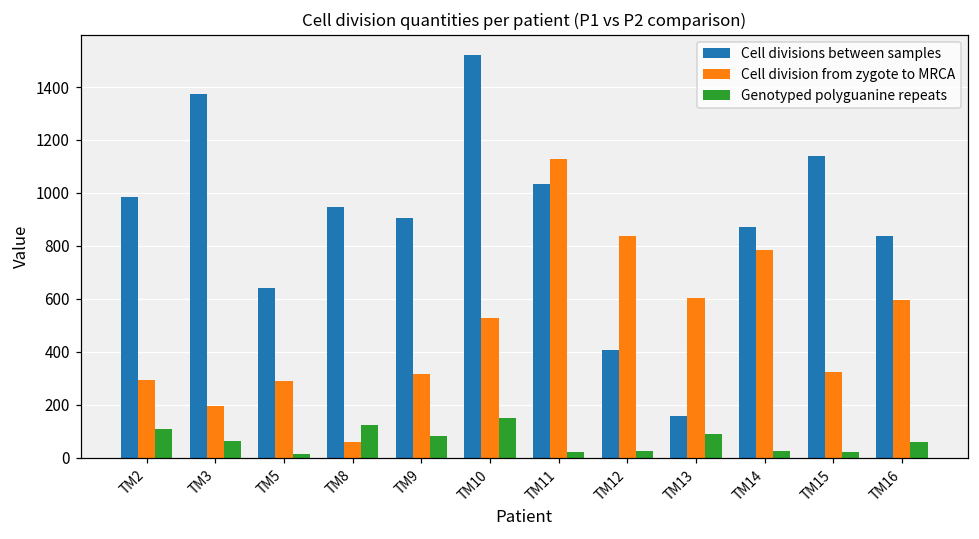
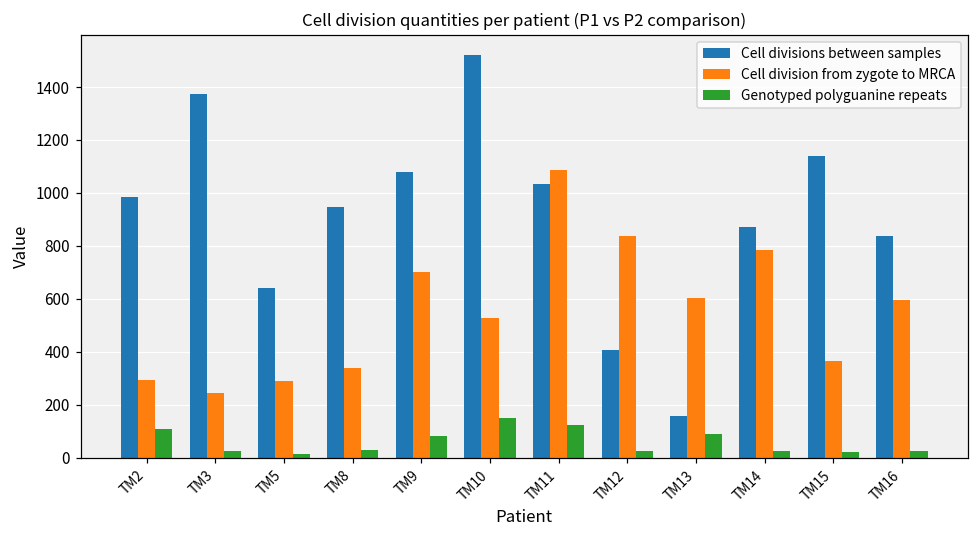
Cell division from zygote to MRCA, TM3: 190 -> 250
Genotyped polyguanine repeats, TM3: 60 -> 20
Cell division from zygote to MRCA, TM8: 60 -> 340
Genotyped polyguanine repeats, TM8: 120 -> 30
Cell divisions between samples, TM9: 910 -> 1080
Cell division from zygote to MRCA, TM9: 320 -> 700
Cell division from zygote to MRCA, TM11: 1130 -> 1090
Genotyped polyguanine repeats, TM11: 20 -> 120
Cell division from zygote to MRCA, TM15: 320 -> 360
Genotyped polyguanine repeats, TM16: 60 -> 30
